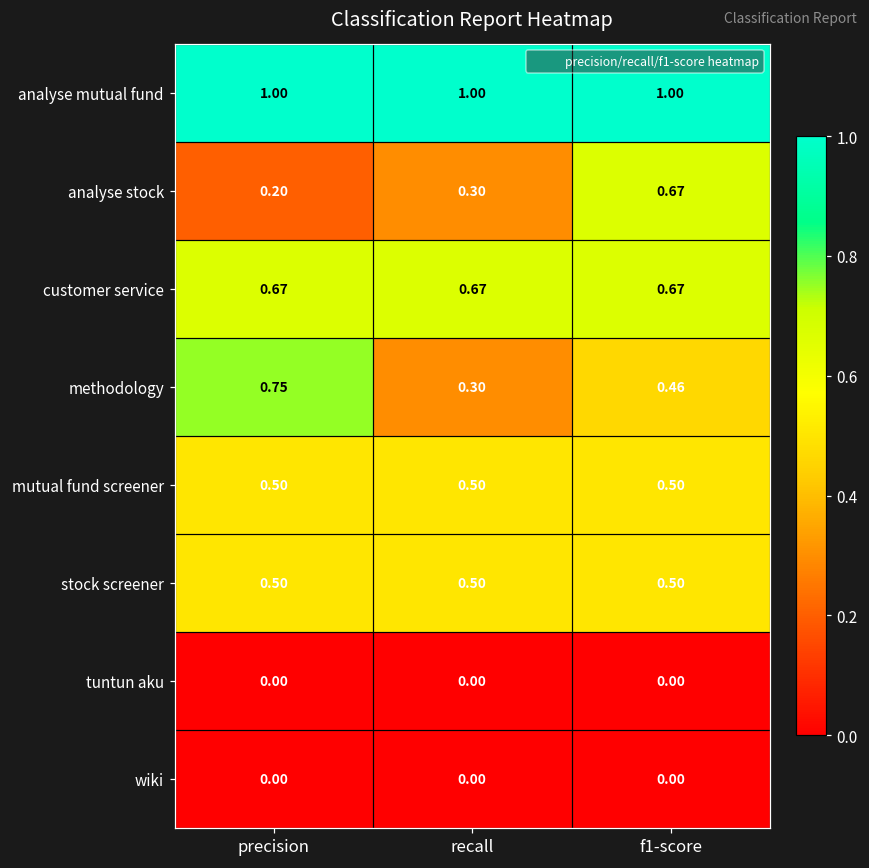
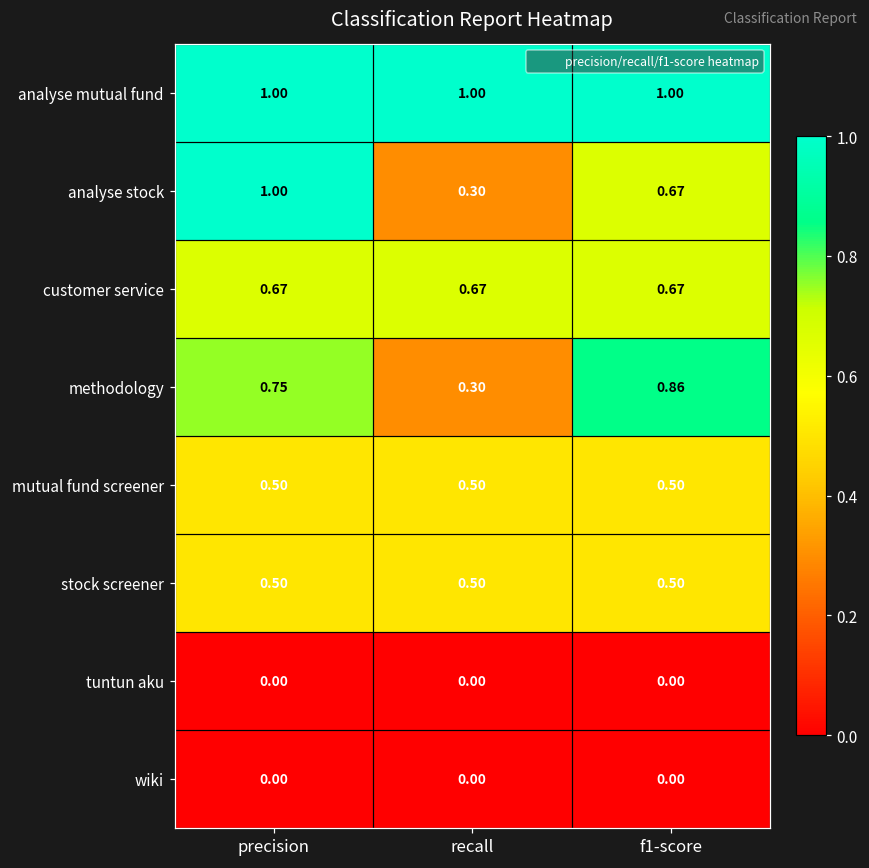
analyse stock, precision: 0.20 -> 1.00
methodology, f1-score: 0.46 -> 0.86
